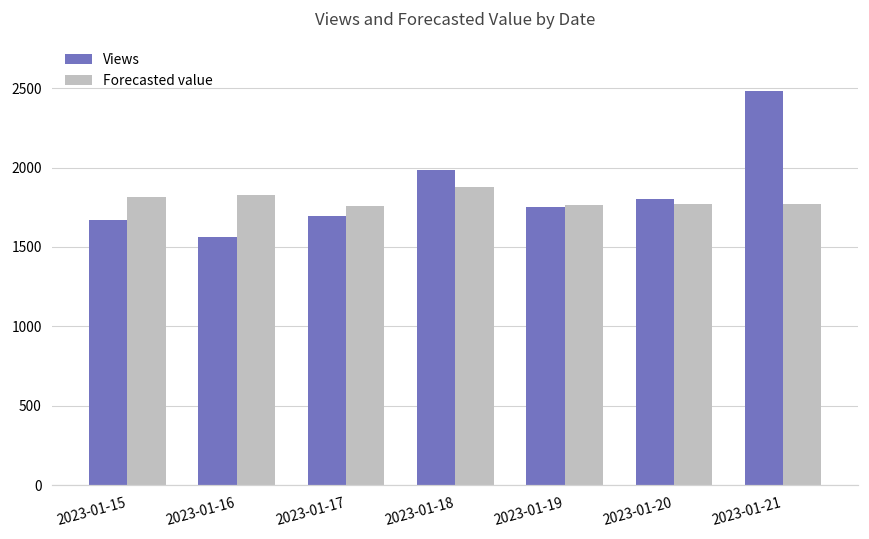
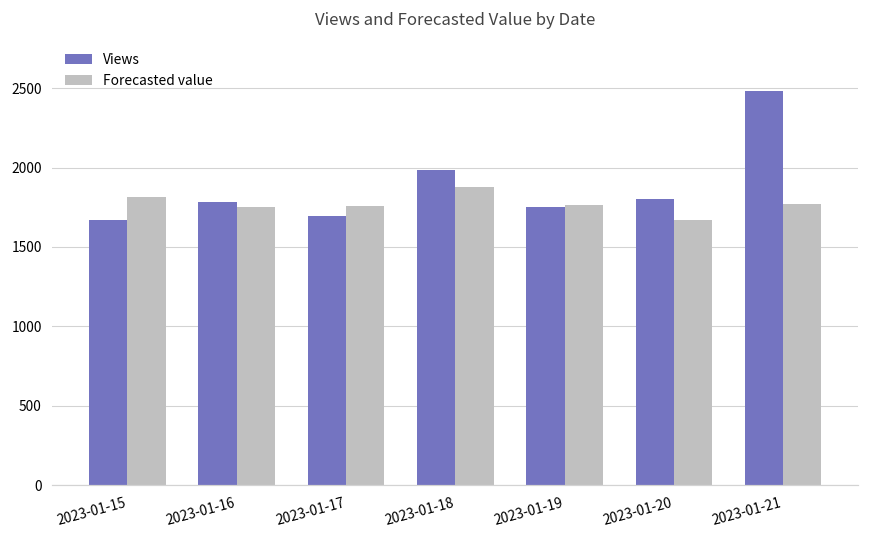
Views, 2023-01-16: 1570 -> 1780
Forecasted value, 2023-01-16: 1830 -> 1750
Forecasted value, 2023-01-20: 1770 -> 1670
